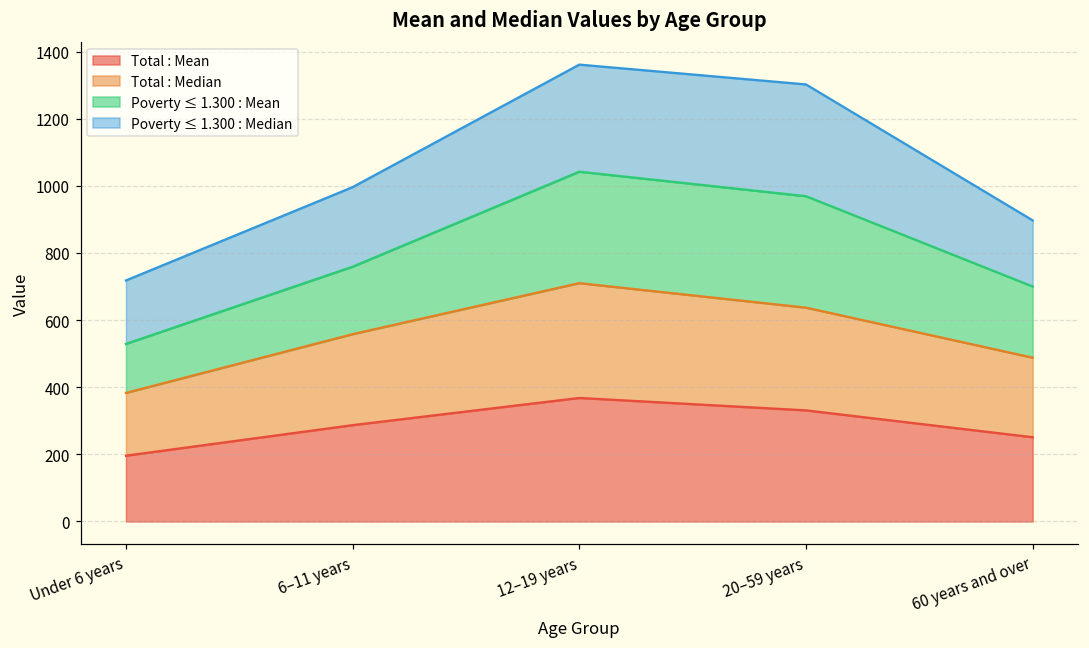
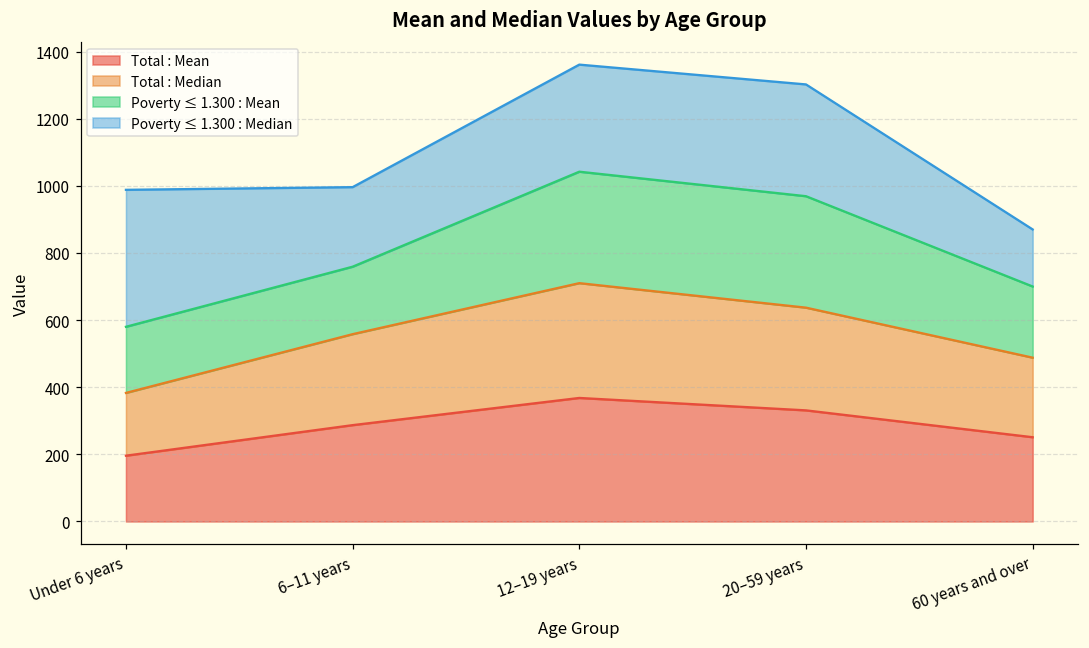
Poverty ≤ 1.300 : Mean, Under 6 years: 150 -> 200
Poverty ≤ 1.300 : Median, Under 6 years: 190 -> 410
Poverty ≤ 1.300 : Median, 60 years and over: 200 -> 170
